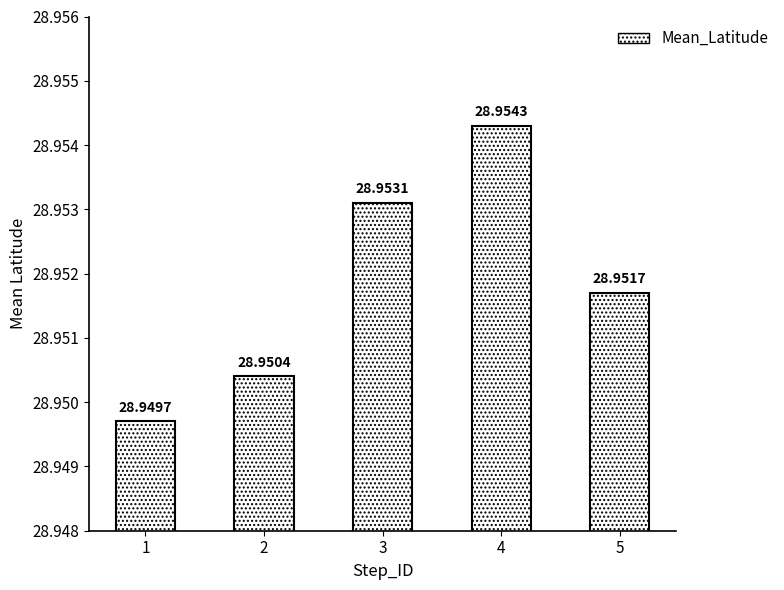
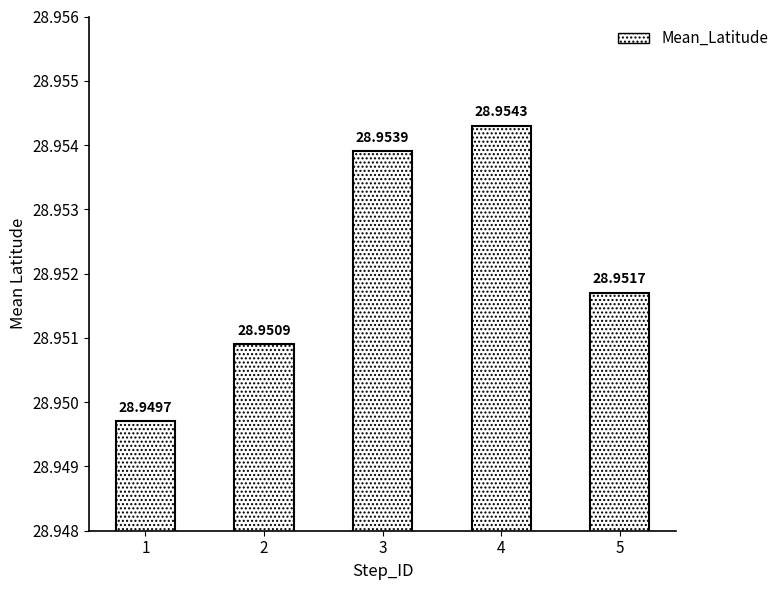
2: 28.9504 -> 28.9509
3: 28.9531 -> 28.9539
